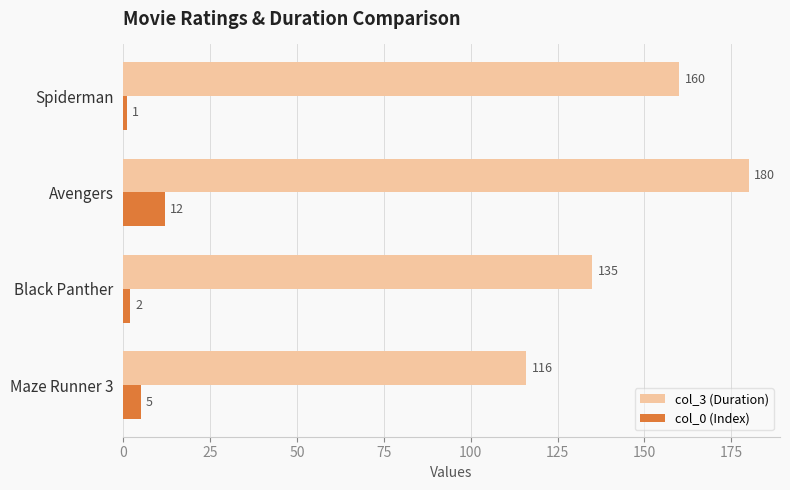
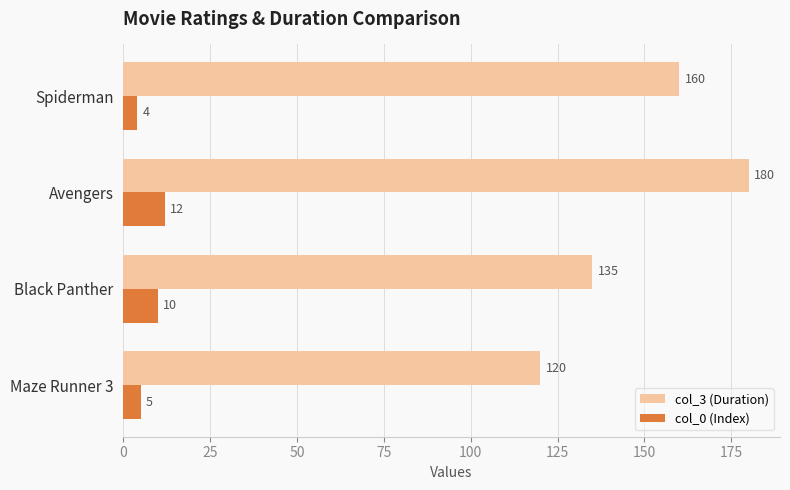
col_0 (Index), Spiderman: 1 -> 4
col_0 (Index), Black Panther: 2 -> 10
col_3 (Duration), Maze Runner 3: 116 -> 120
